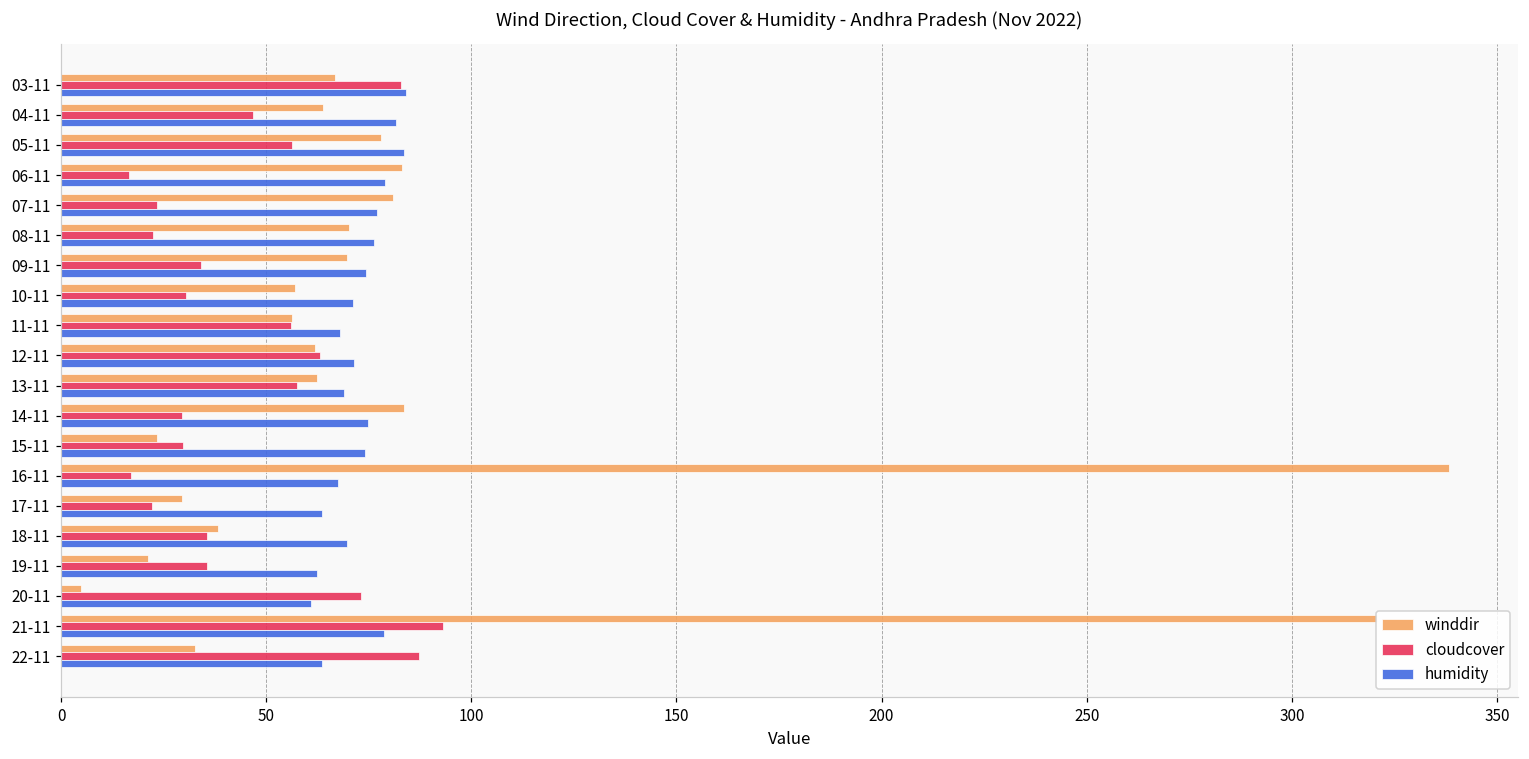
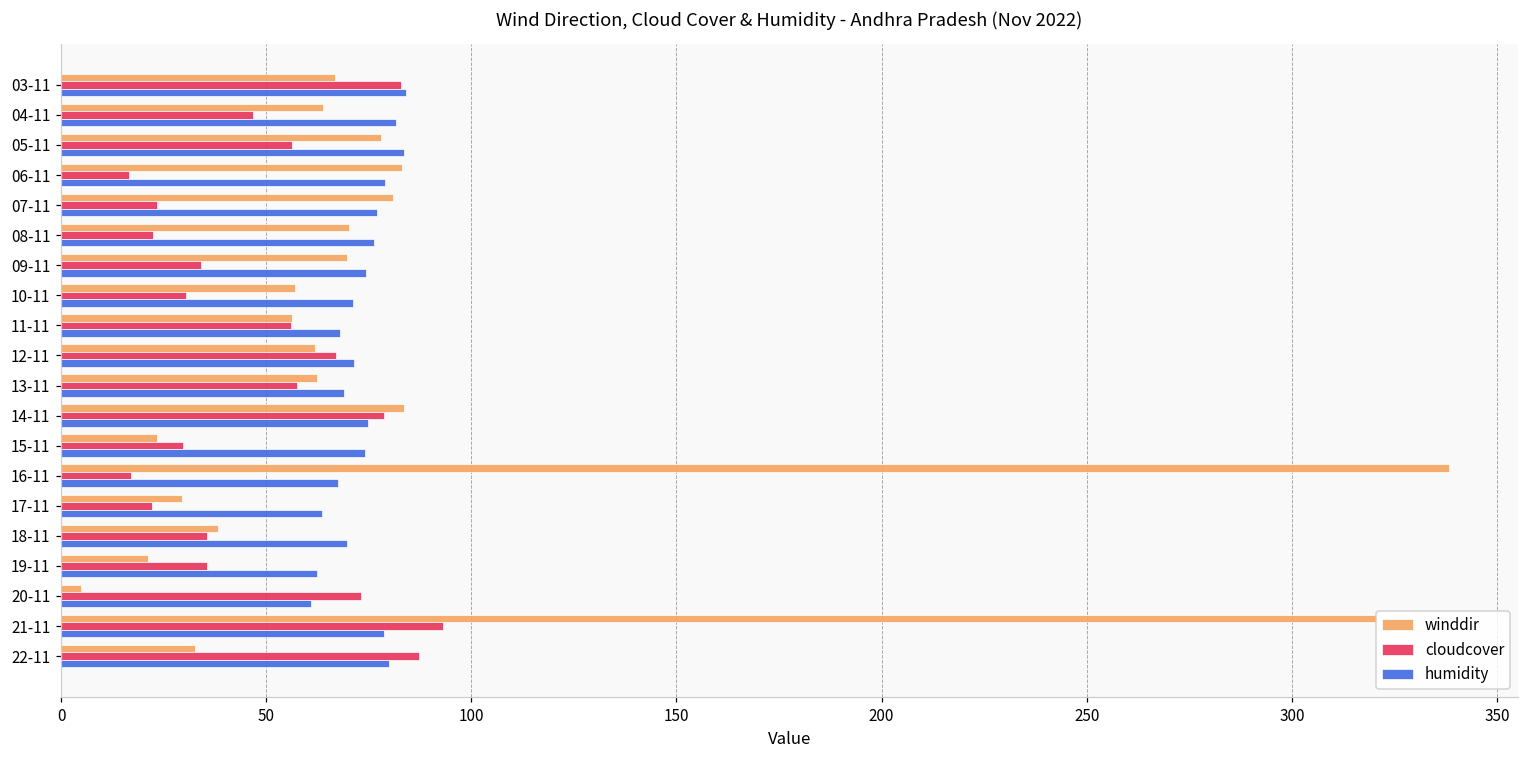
cloudcover, 12-11: 63 -> 67
cloudcover, 14-11: 30 -> 79
humidity, 22-11: 64 -> 80
